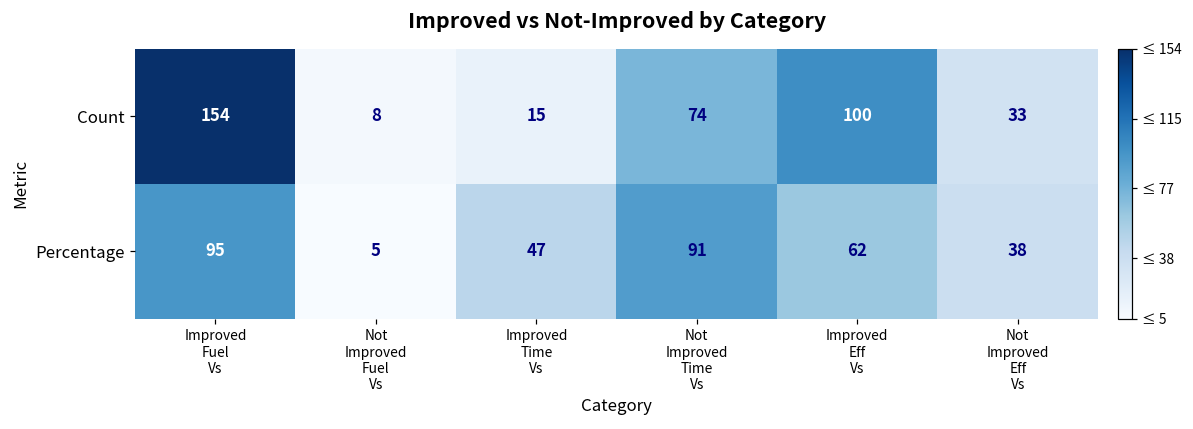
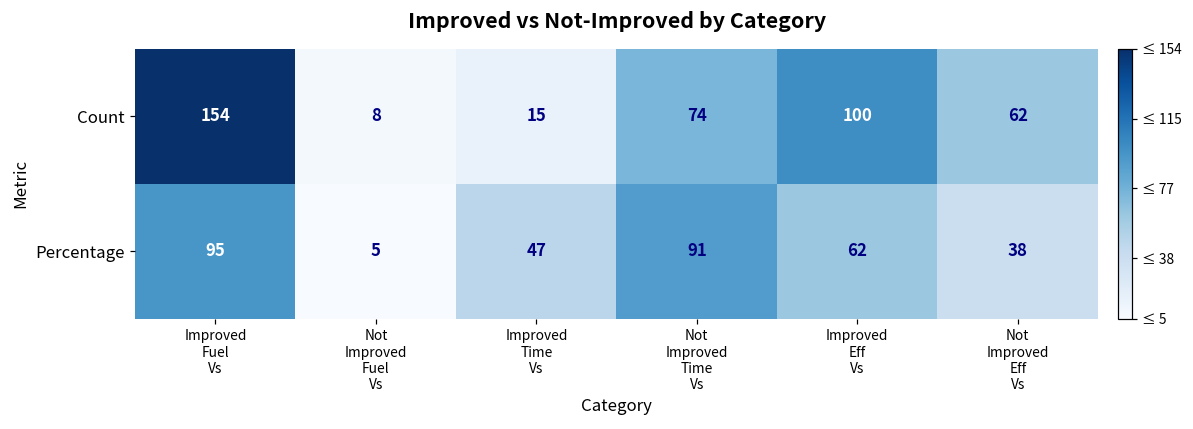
Count, Not Improved Eff Vs: 33 -> 62
